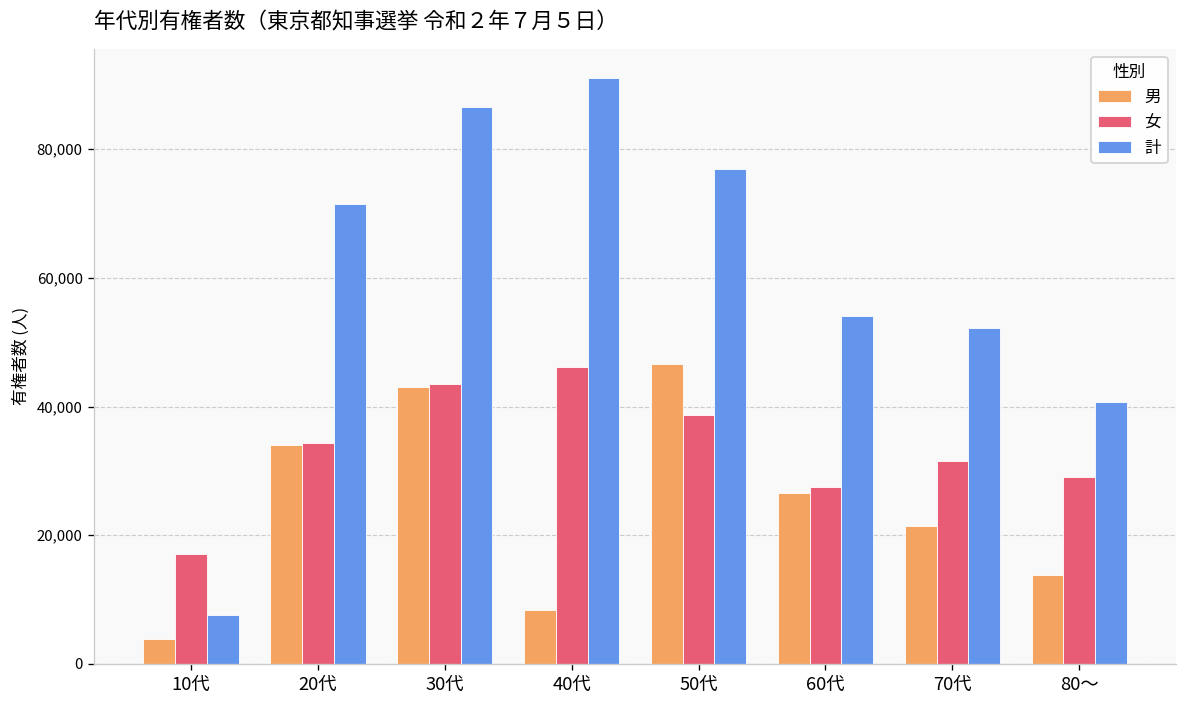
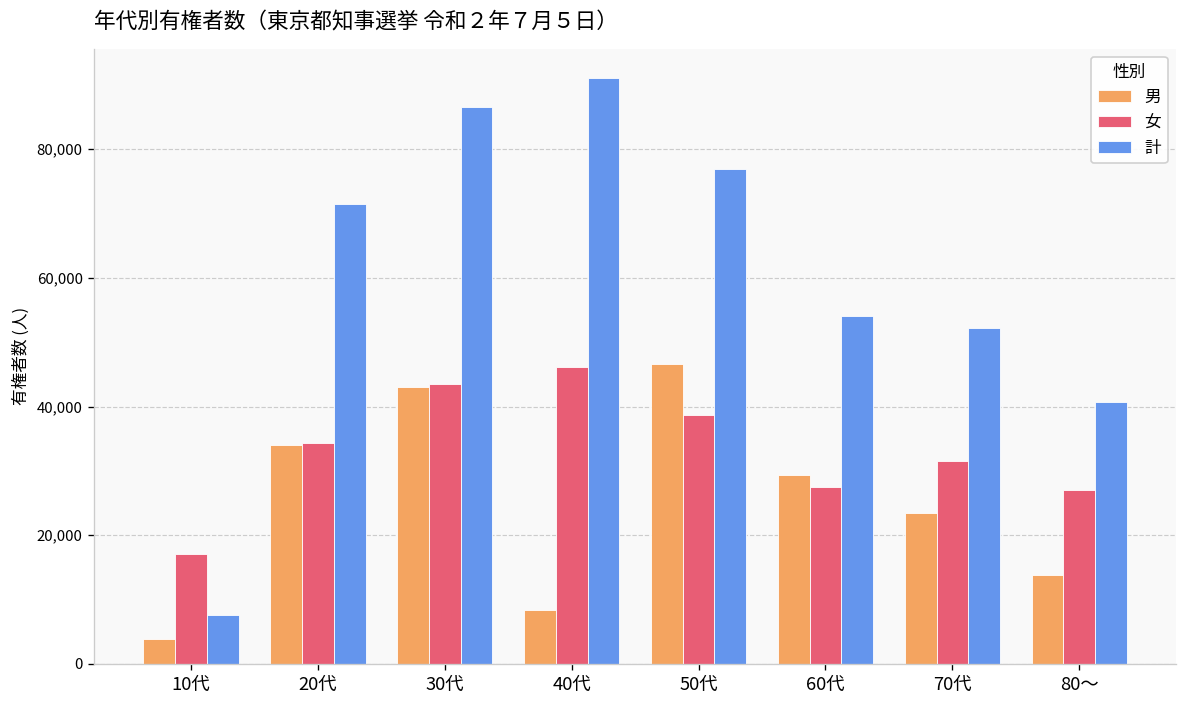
男, 60代: 27,000 -> 29,000
男, 70代: 22,000 -> 23,000
女, 80～: 29,000 -> 27,000
